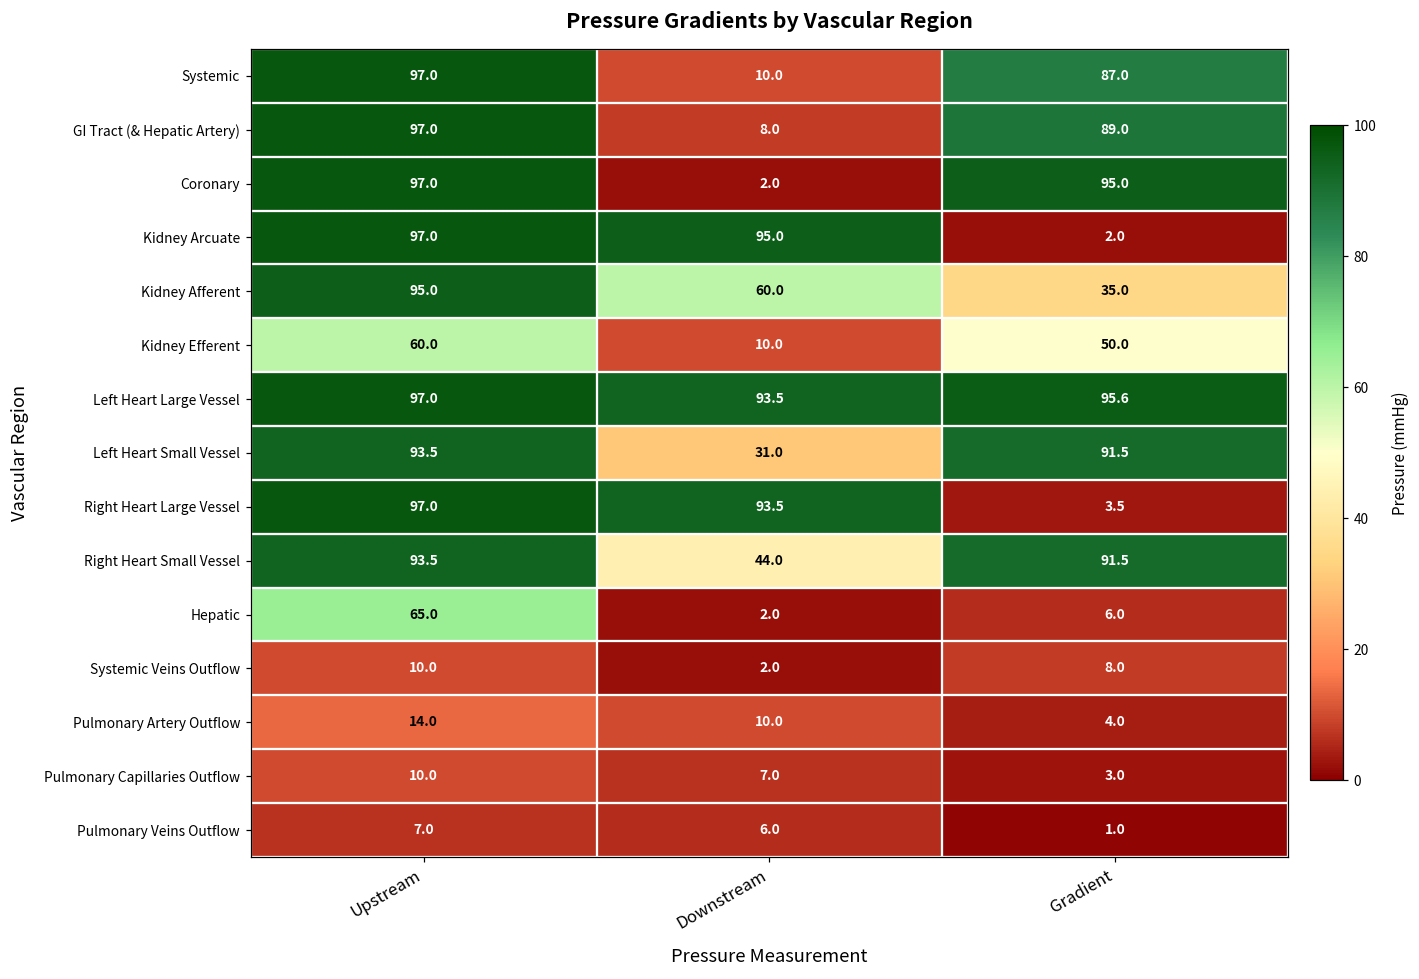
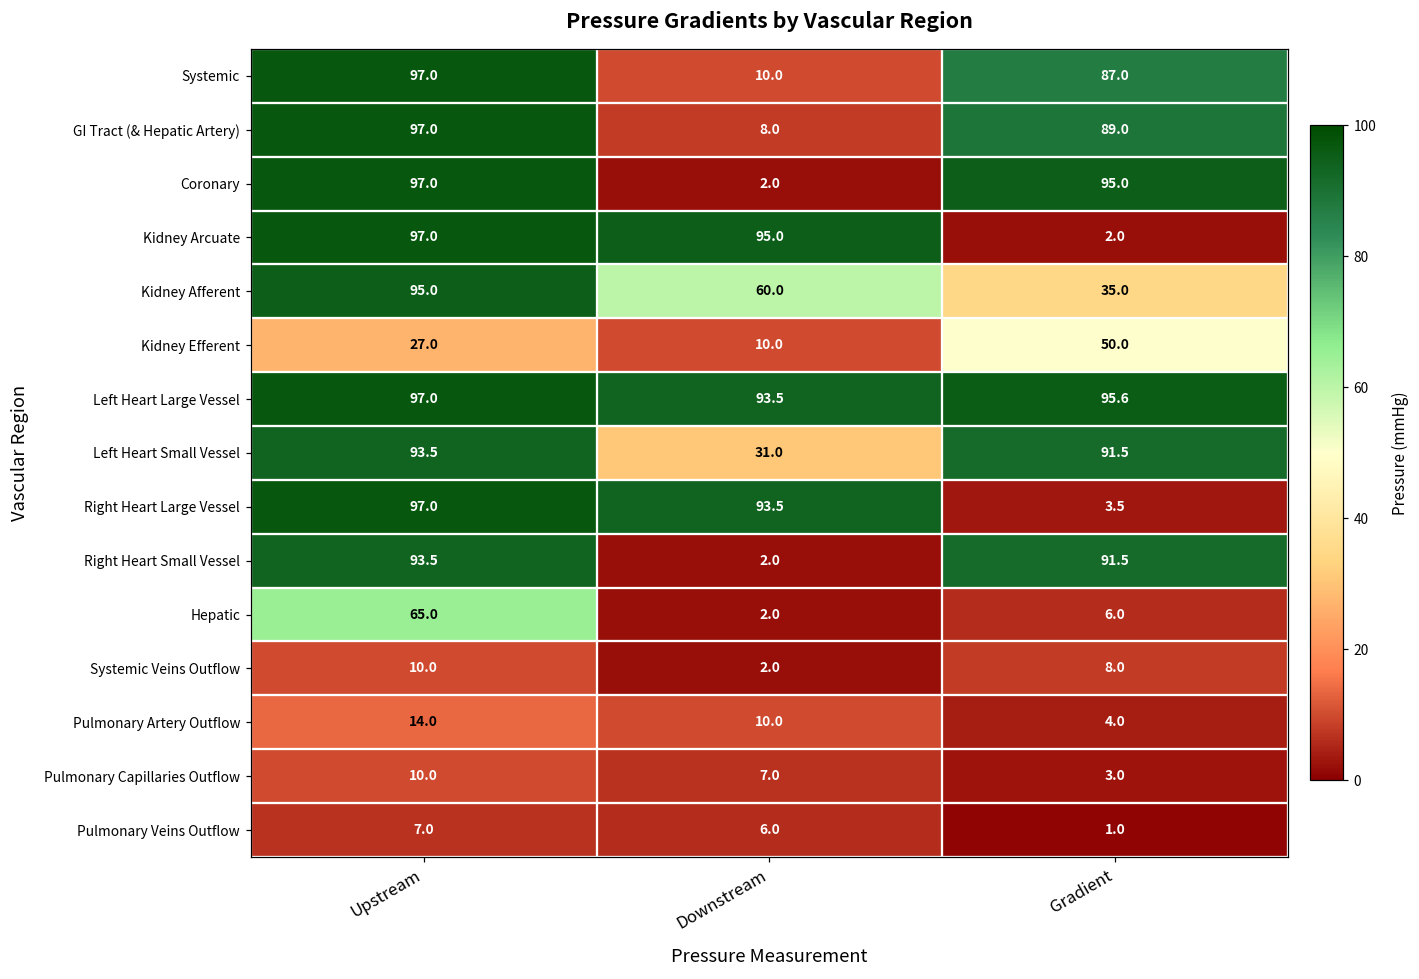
Kidney Efferent, Upstream: 60.0 -> 27.0
Right Heart Small Vessel, Downstream: 44.0 -> 2.0
